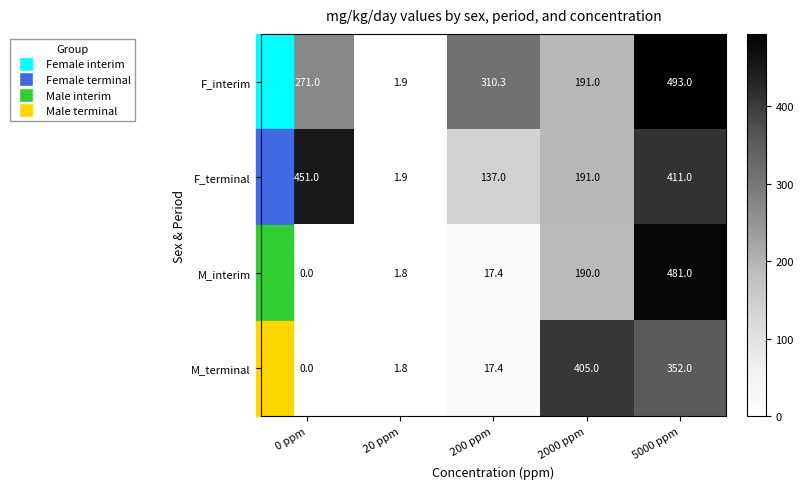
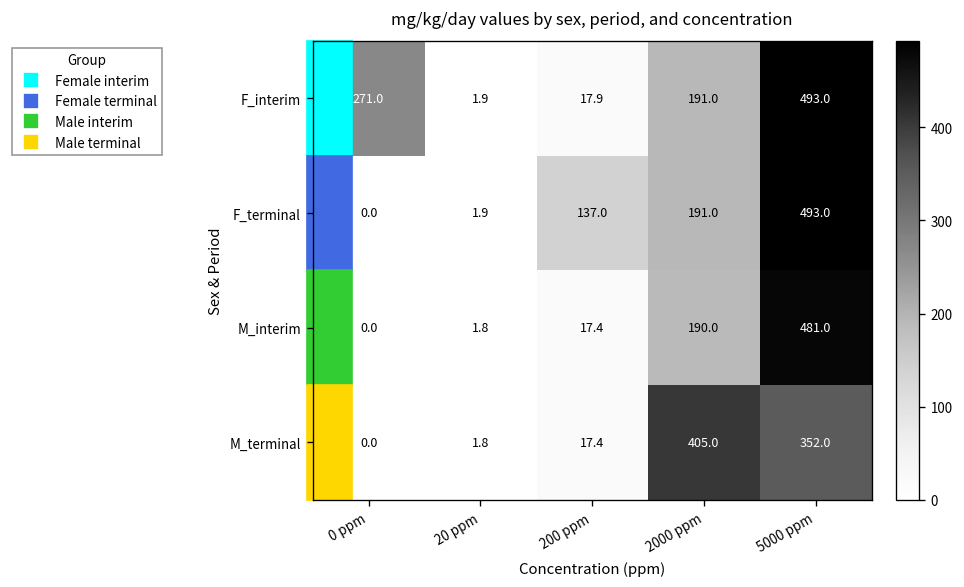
F_interim, 200 ppm: 310.3 -> 17.9
F_terminal, 0 ppm: 451.0 -> 0.0
F_terminal, 5000 ppm: 411.0 -> 493.0
